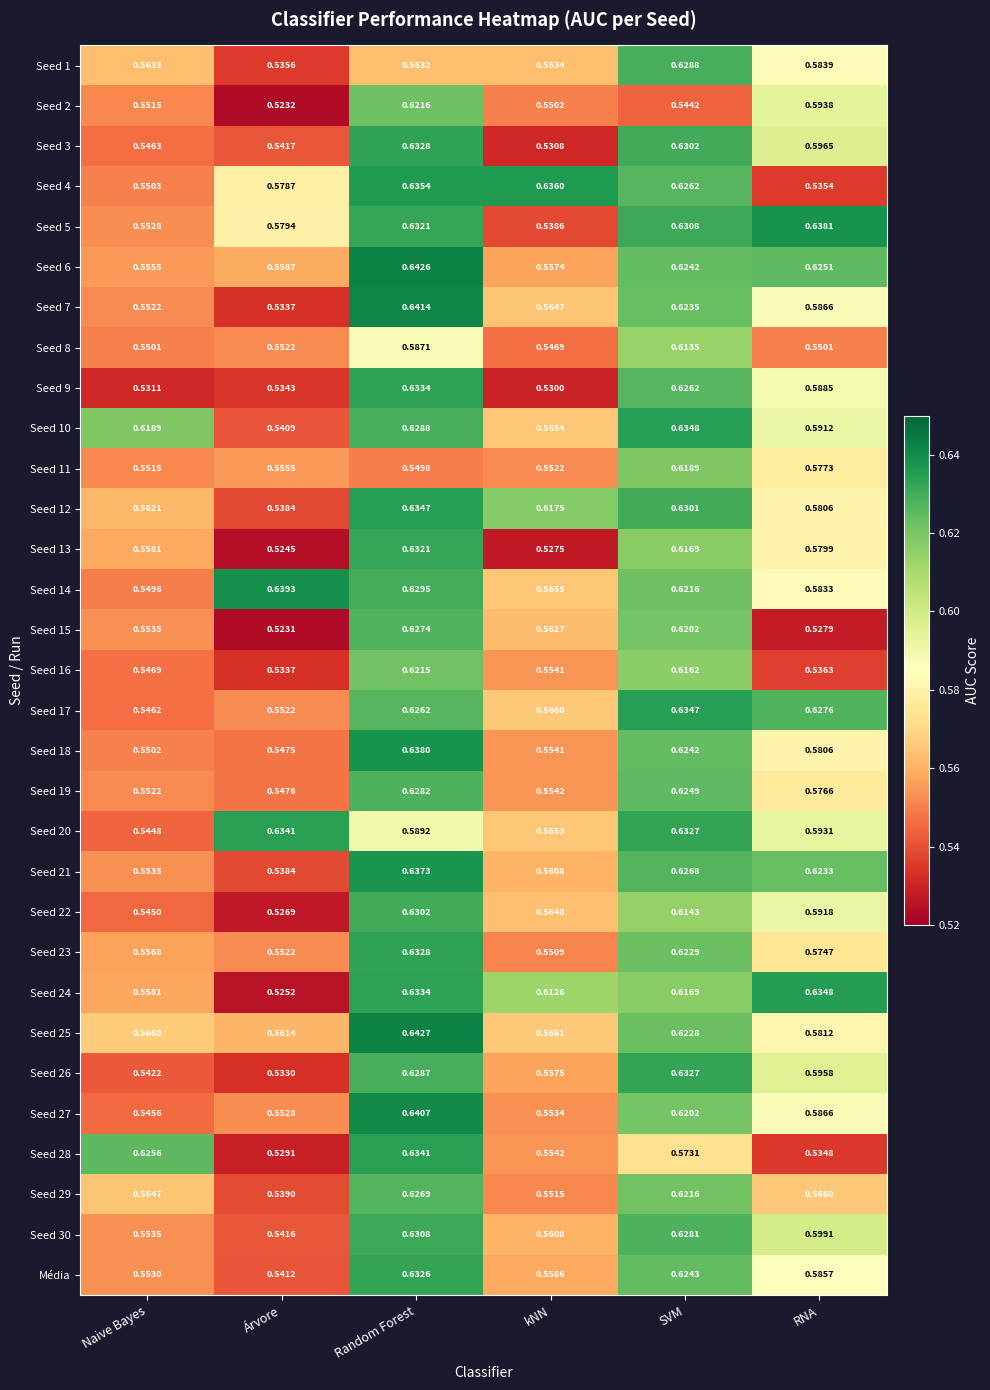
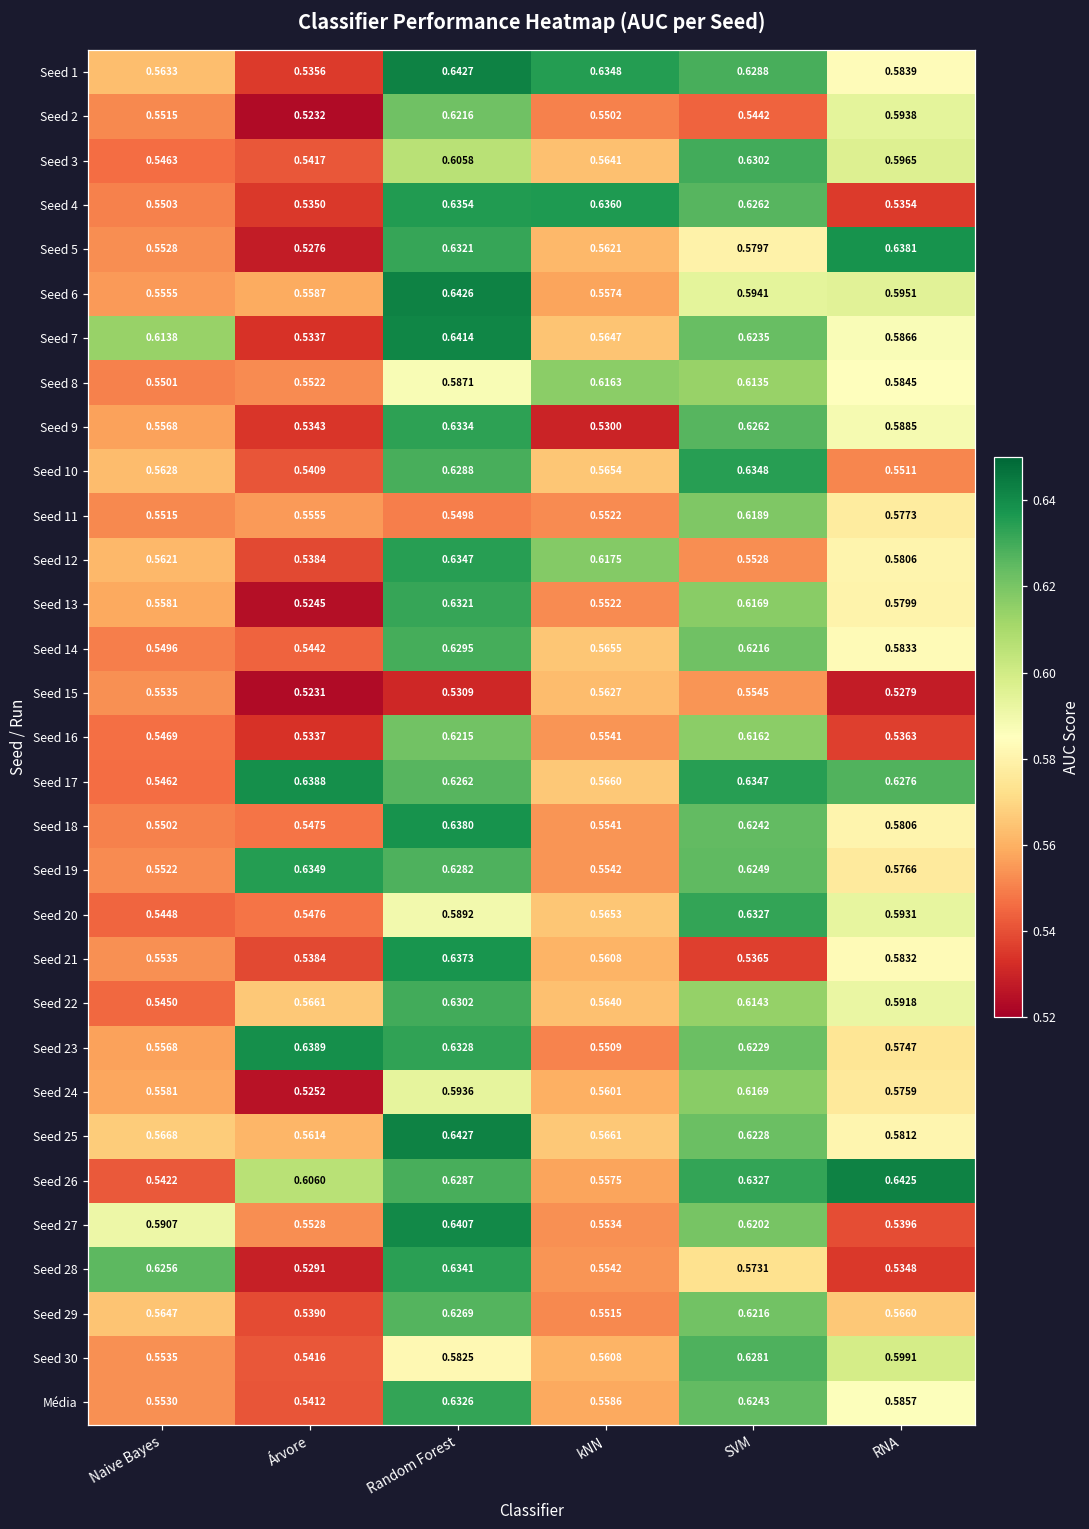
Seed 1, Random Forest: 0.5632 -> 0.6427
Seed 1, kNN: 0.5634 -> 0.6348
Seed 3, Random Forest: 0.6328 -> 0.6058
Seed 3, kNN: 0.5308 -> 0.5641
Seed 4, Árvore: 0.5787 -> 0.5350
Seed 5, Árvore: 0.5794 -> 0.5276
Seed 5, kNN: 0.5386 -> 0.5621
Seed 5, SVM: 0.6308 -> 0.5797
Seed 6, SVM: 0.6242 -> 0.5941
Seed 6, RNA: 0.6251 -> 0.5951
Seed 7, Naive Bayes: 0.5522 -> 0.6138
Seed 8, kNN: 0.5469 -> 0.6163
Seed 8, RNA: 0.5501 -> 0.5845
Seed 9, Naive Bayes: 0.5311 -> 0.5568
Seed 10, Naive Bayes: 0.6189 -> 0.5628
Seed 10, RNA: 0.5912 -> 0.5511
Seed 12, SVM: 0.6301 -> 0.5528
Seed 13, kNN: 0.5275 -> 0.5522
Seed 14, Árvore: 0.6393 -> 0.5442
Seed 15, Random Forest: 0.6274 -> 0.5309
Seed 15, SVM: 0.6202 -> 0.5545
Seed 17, Árvore: 0.5522 -> 0.6388
Seed 19, Árvore: 0.5476 -> 0.6349
Seed 20, Árvore: 0.6341 -> 0.5476
Seed 21, SVM: 0.6268 -> 0.5365
Seed 21, RNA: 0.6233 -> 0.5832
Seed 22, Árvore: 0.5269 -> 0.5661
Seed 23, Árvore: 0.5522 -> 0.6389
Seed 24, Random Forest: 0.6334 -> 0.5936
Seed 24, kNN: 0.6126 -> 0.5601
Seed 24, RNA: 0.6348 -> 0.5759
Seed 26, Árvore: 0.5330 -> 0.6060
Seed 26, RNA: 0.5958 -> 0.6425
Seed 27, Naive Bayes: 0.5456 -> 0.5907
Seed 27, RNA: 0.5866 -> 0.5396
Seed 30, Random Forest: 0.6308 -> 0.5825
